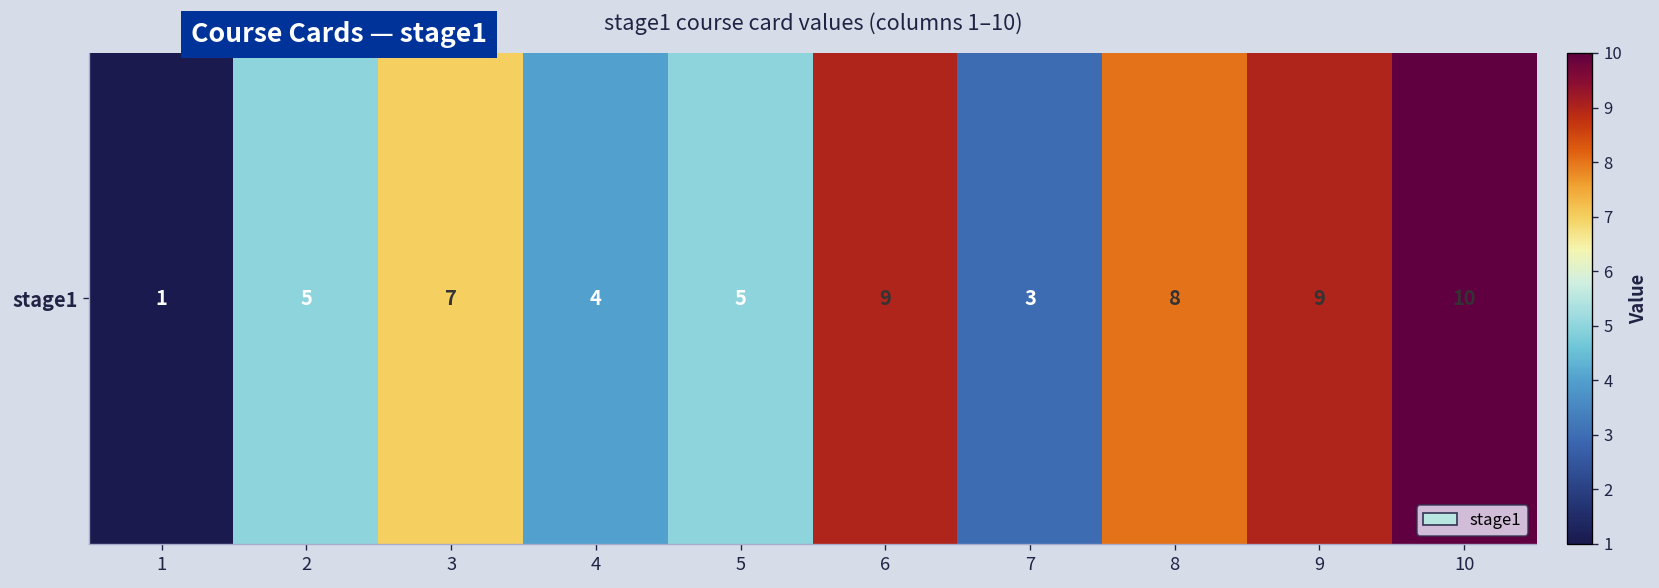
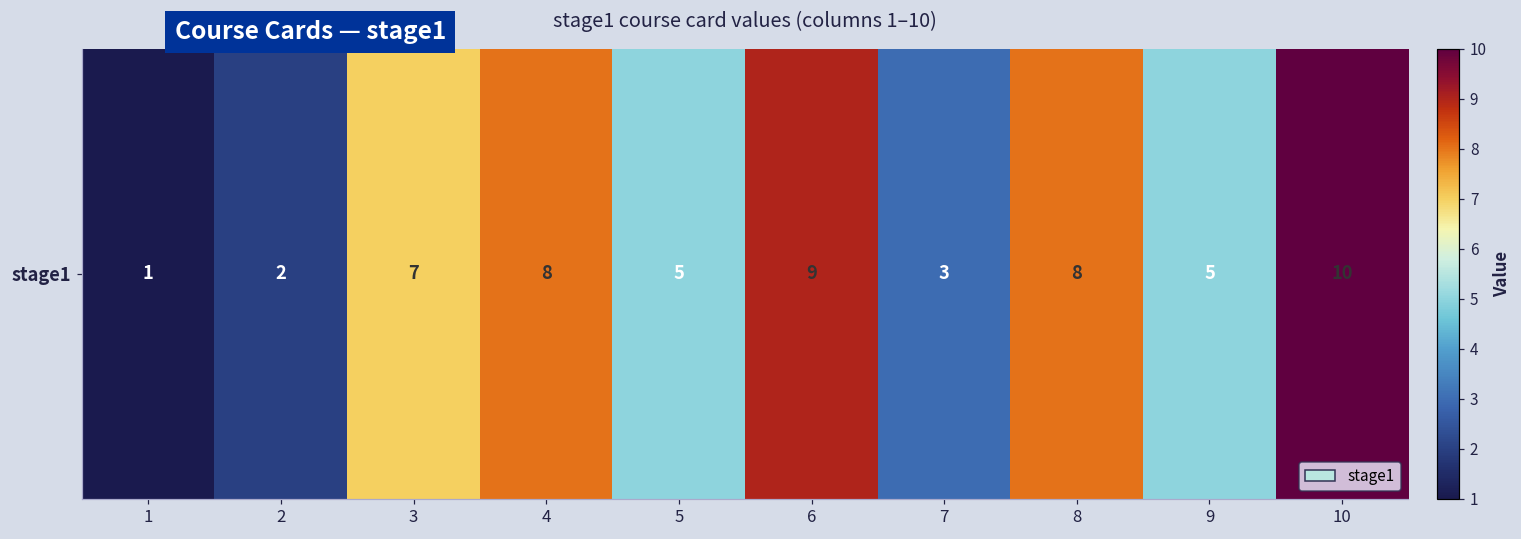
stage1, 2: 5 -> 2
stage1, 4: 4 -> 8
stage1, 9: 9 -> 5
